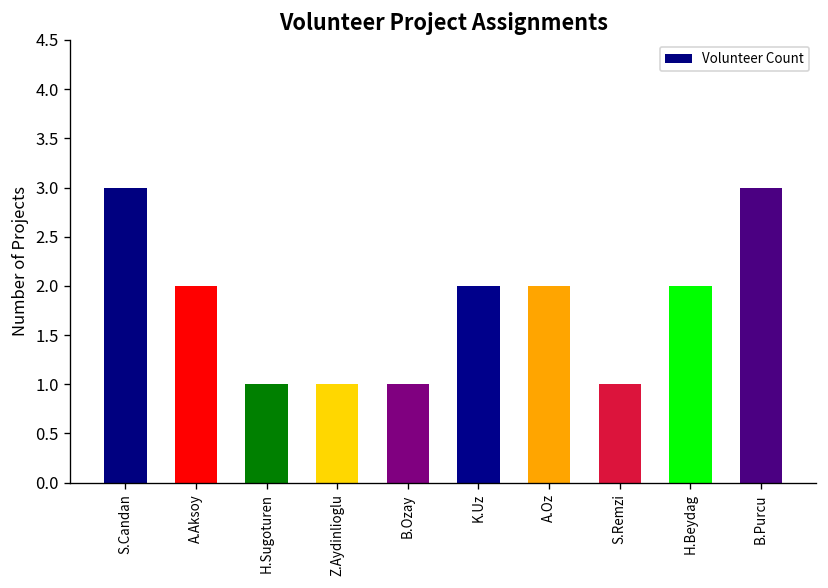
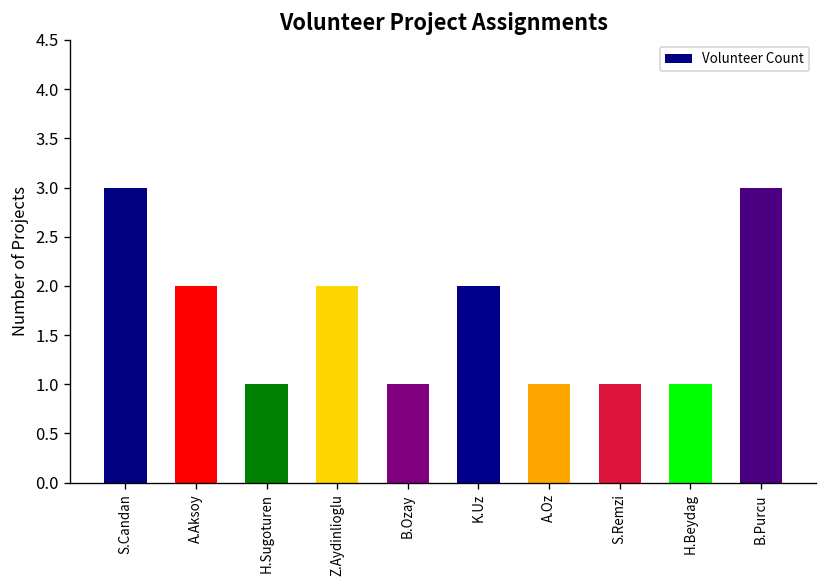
Z.Aydinlioglu: 1 -> 2
A.Oz: 2 -> 1
H.Beydag: 2 -> 1
